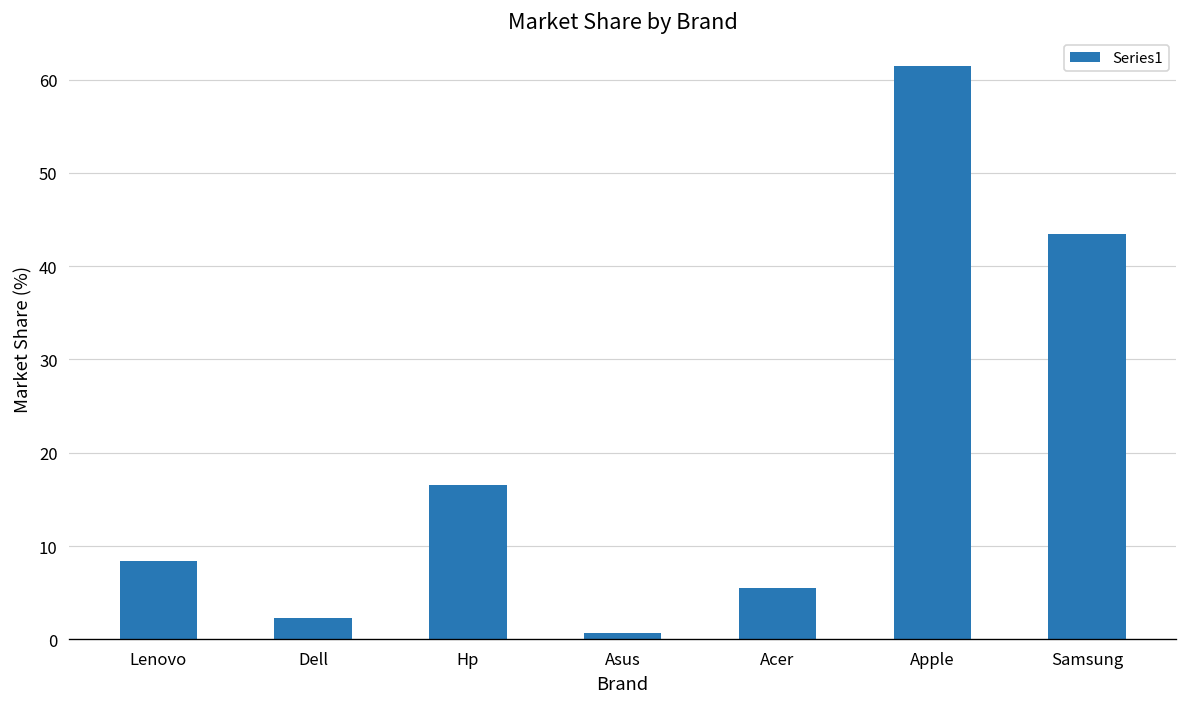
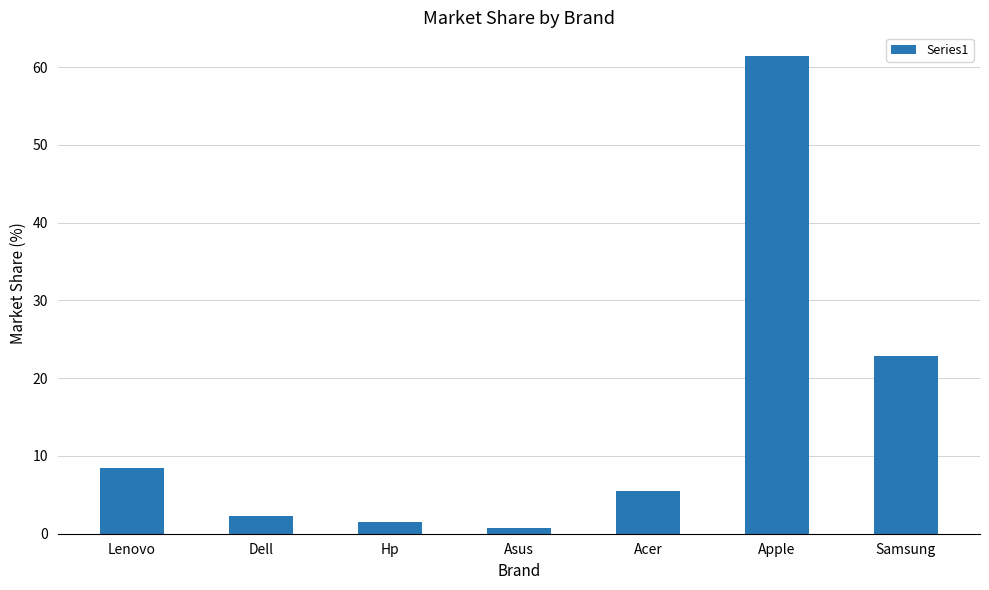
Hp: 17 -> 2
Samsung: 44 -> 23
